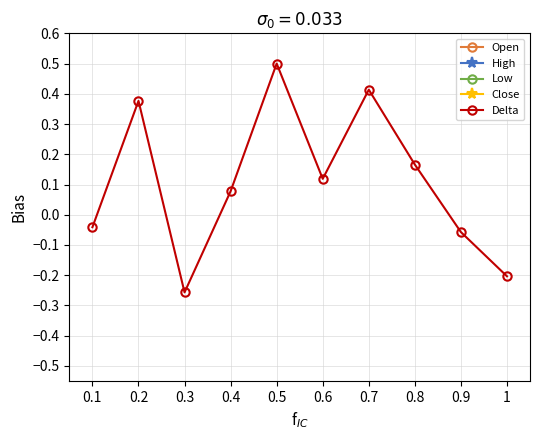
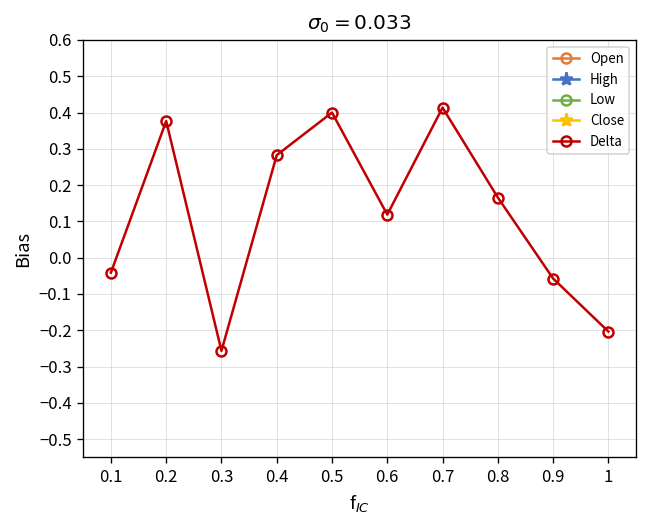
Delta, 0.4: 0.08 -> 0.28
Delta, 0.5: 0.5 -> 0.4
